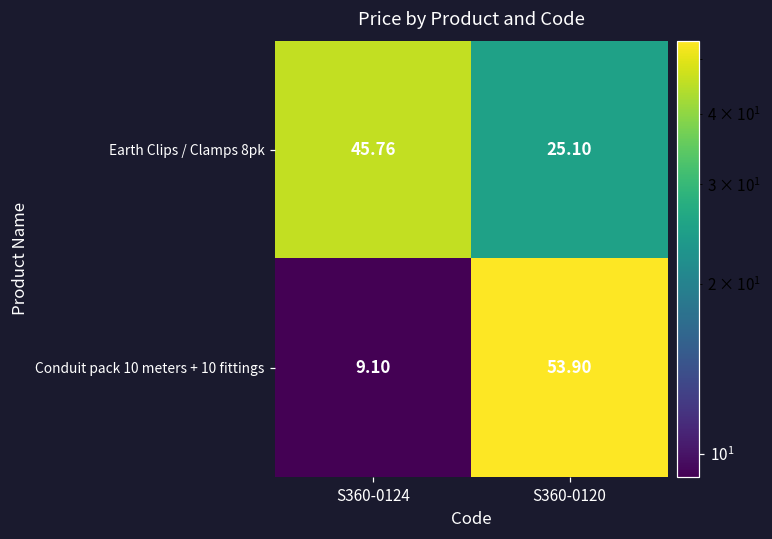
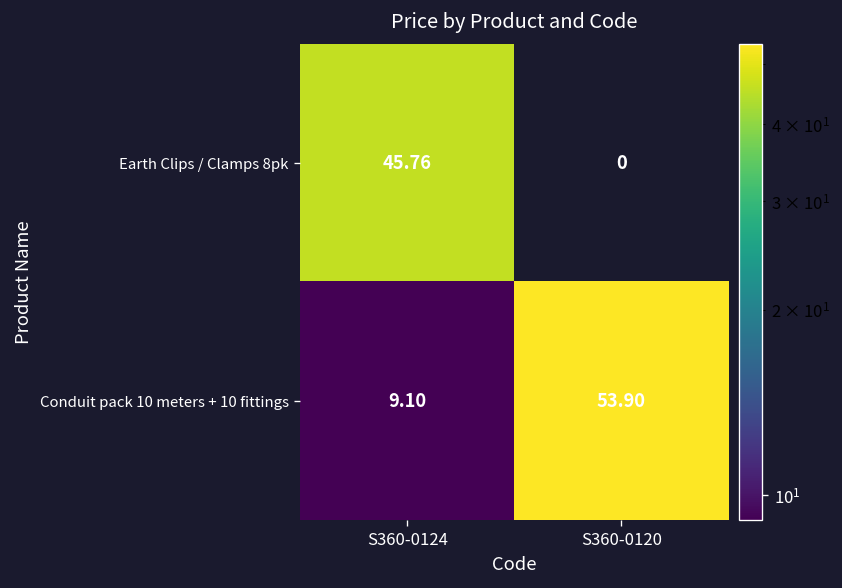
Earth Clips / Clamps 8pk, S360-0120: 25.10 -> 0
